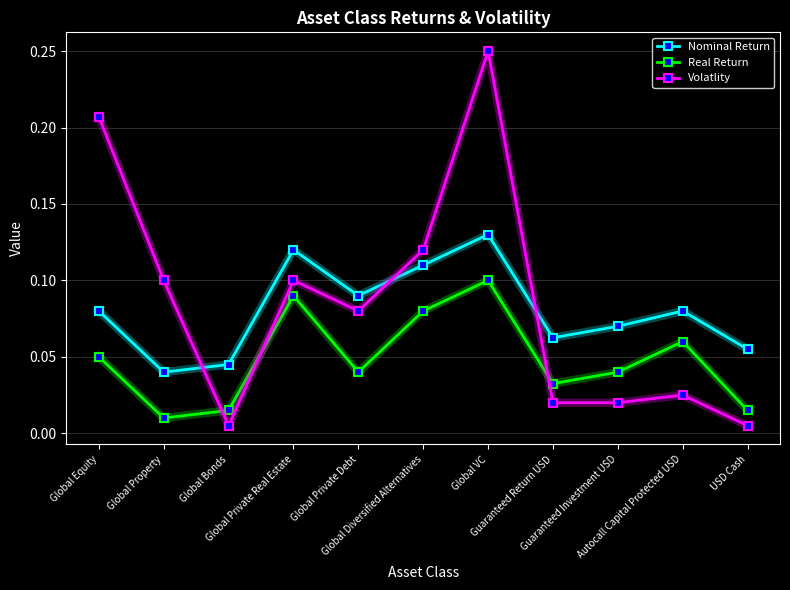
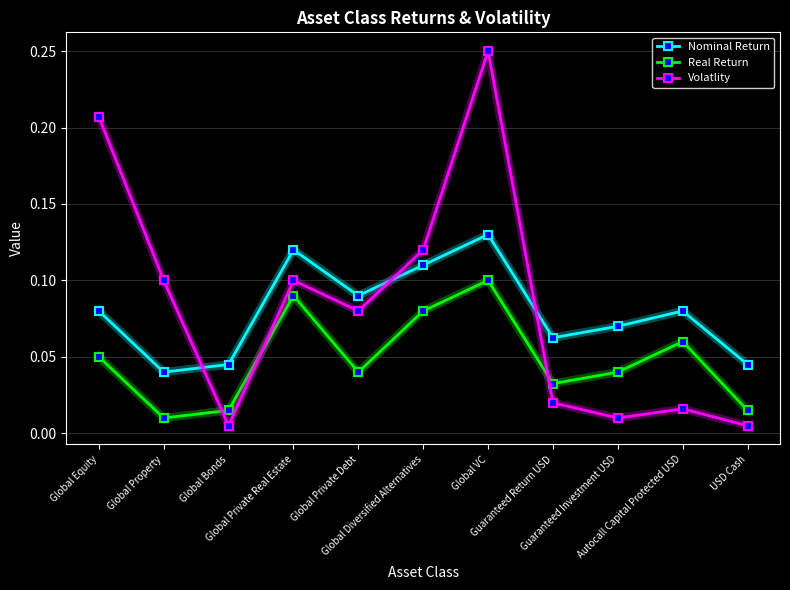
Volatlity, Guaranteed Investment USD: 0.02 -> 0.01
Volatlity, Autocall Capital Protected USD: 0.025 -> 0.016
Nominal Return, USD Cash: 0.055 -> 0.045
